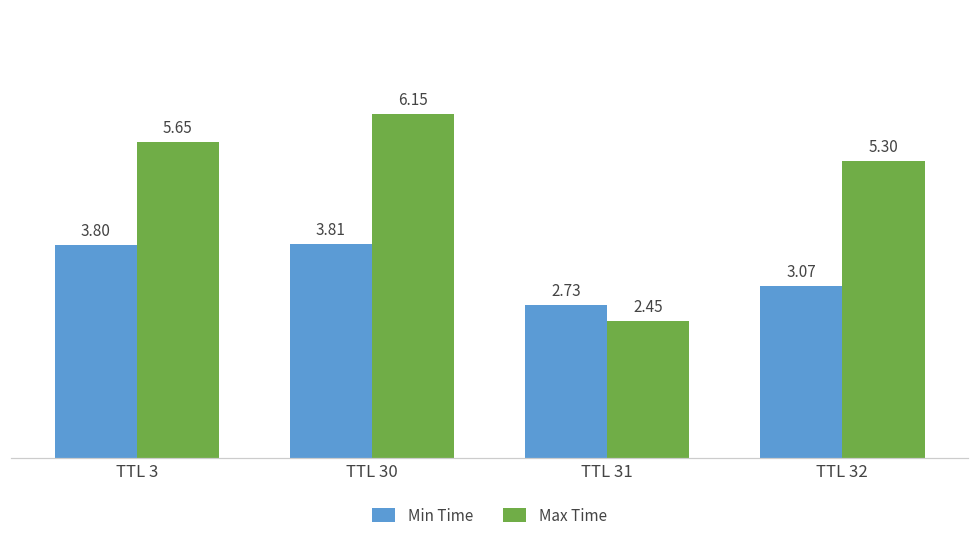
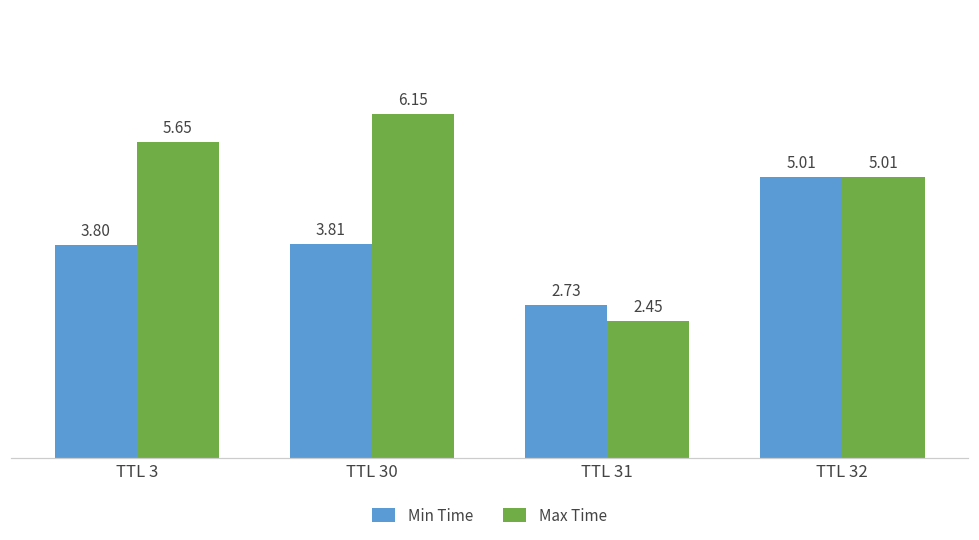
Min Time, TTL 32: 3.07 -> 5.01
Max Time, TTL 32: 5.30 -> 5.01
